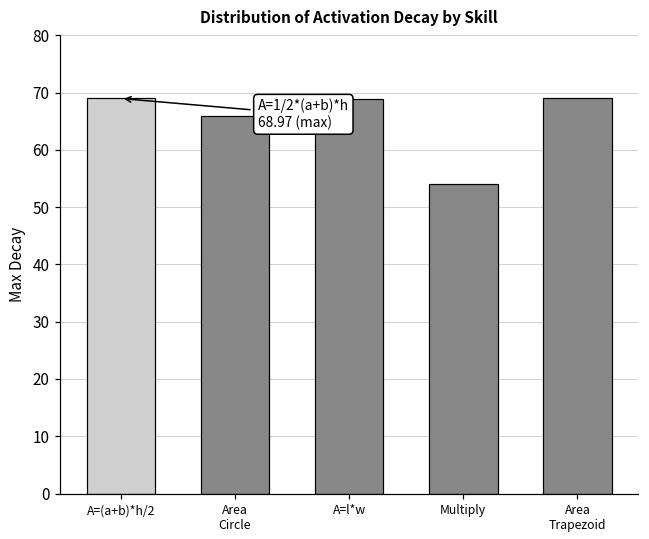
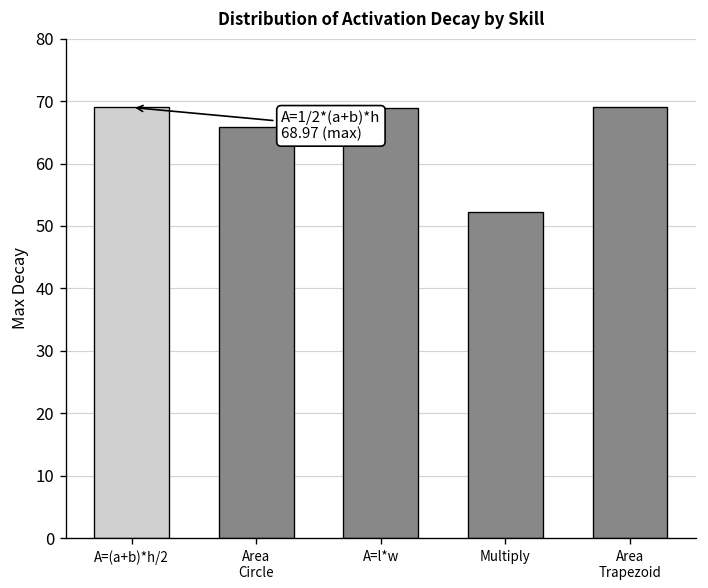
Multiply: 54 -> 52
